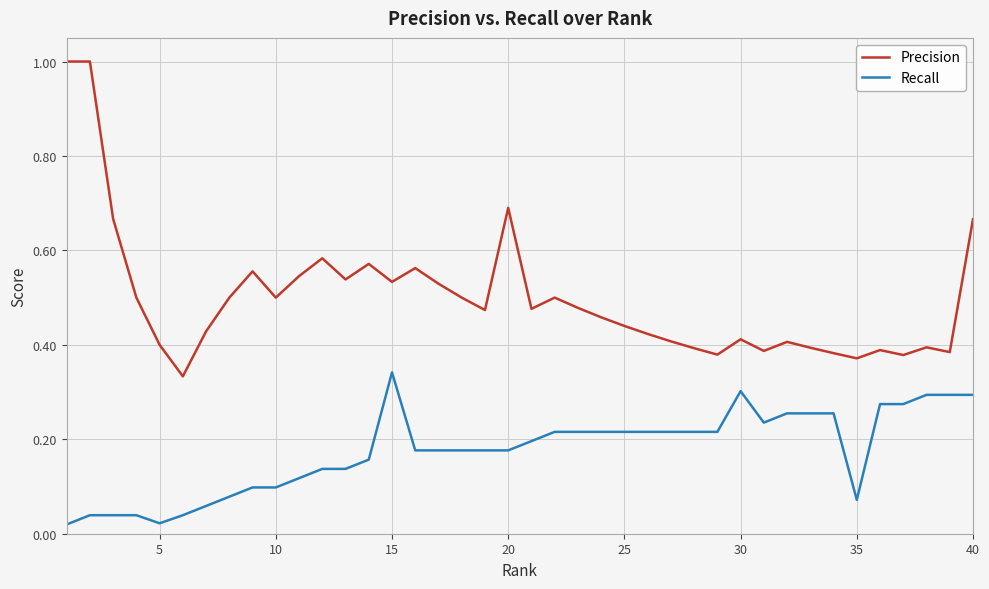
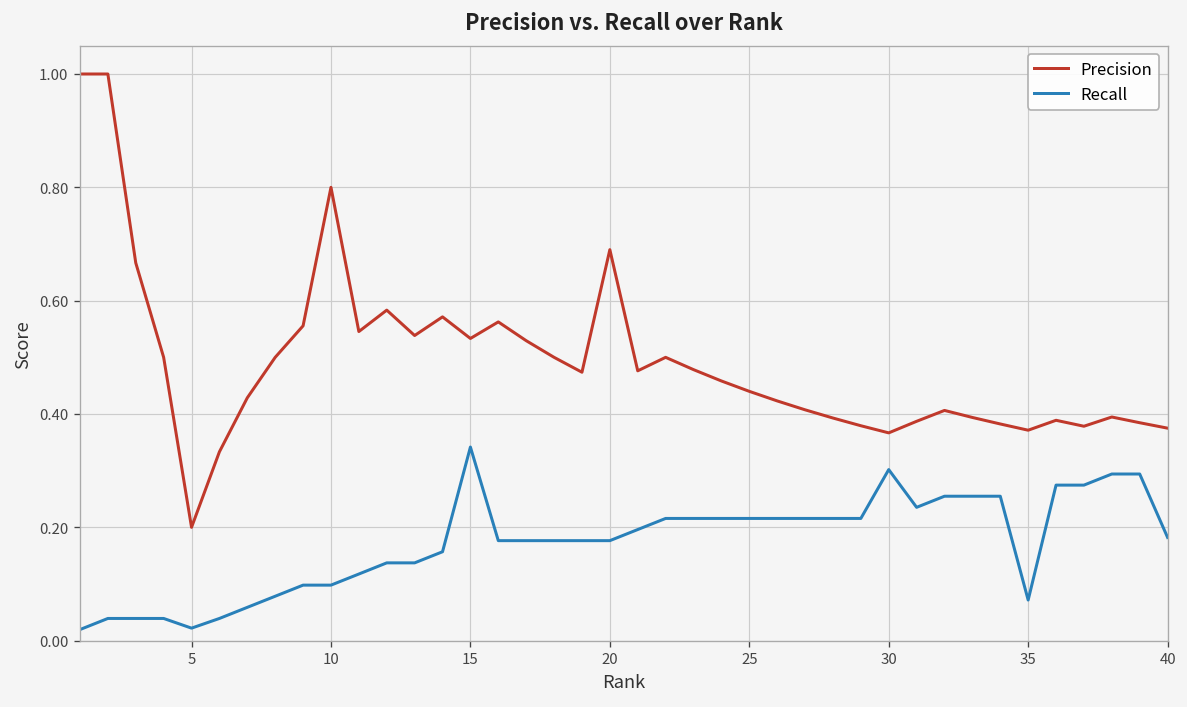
Precision, 5: 0.4 -> 0.2
Precision, 10: 0.5 -> 0.8
Precision, 30: 0.41 -> 0.37
Precision, 40: 0.67 -> 0.38
Recall, 40: 0.29 -> 0.18
